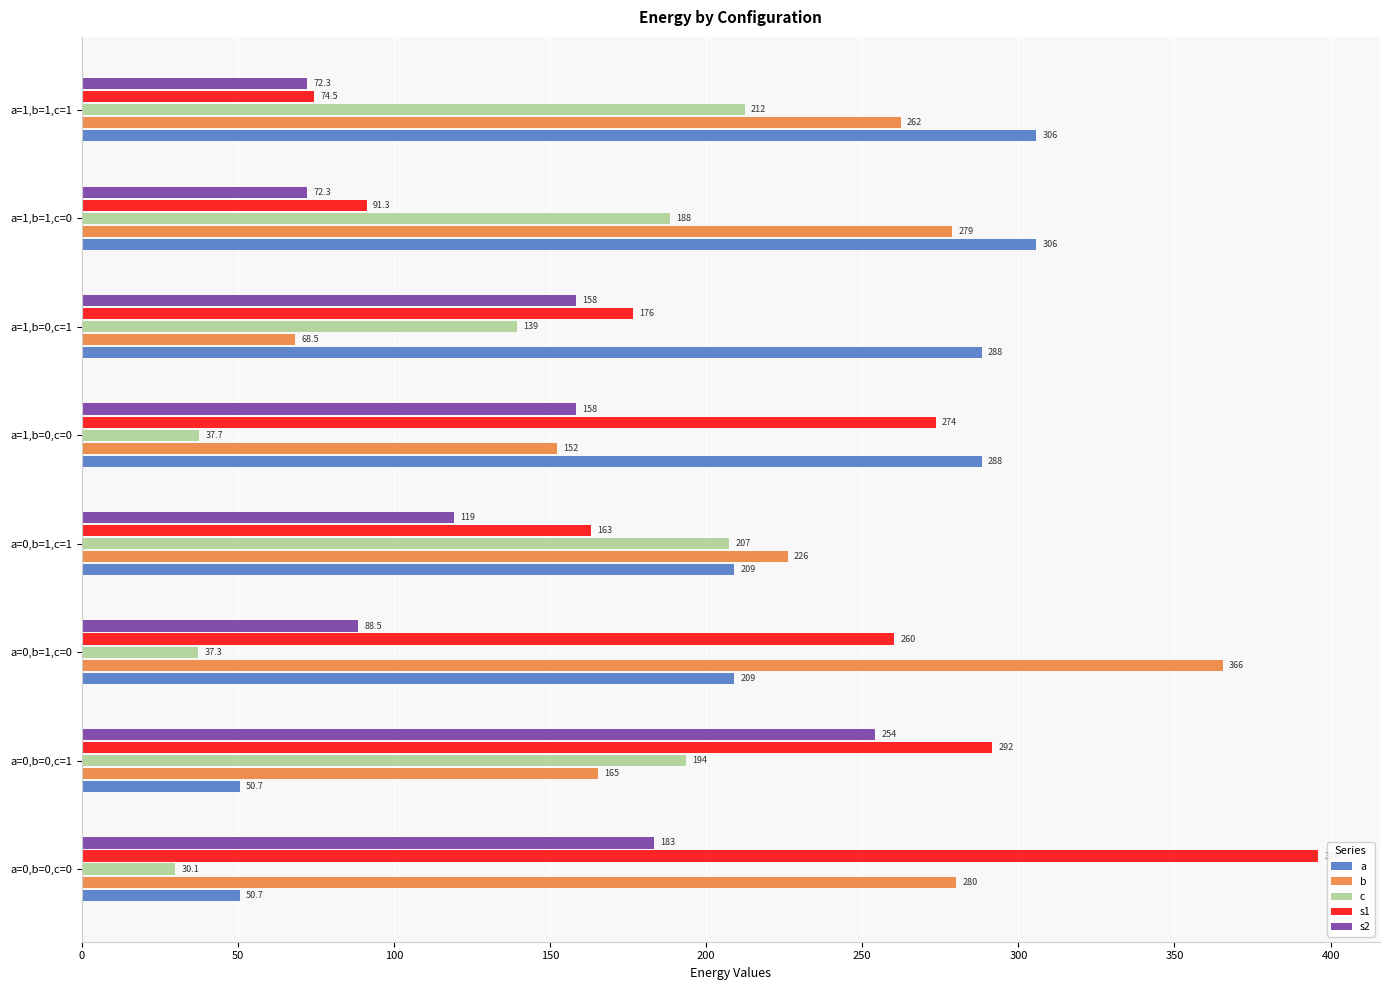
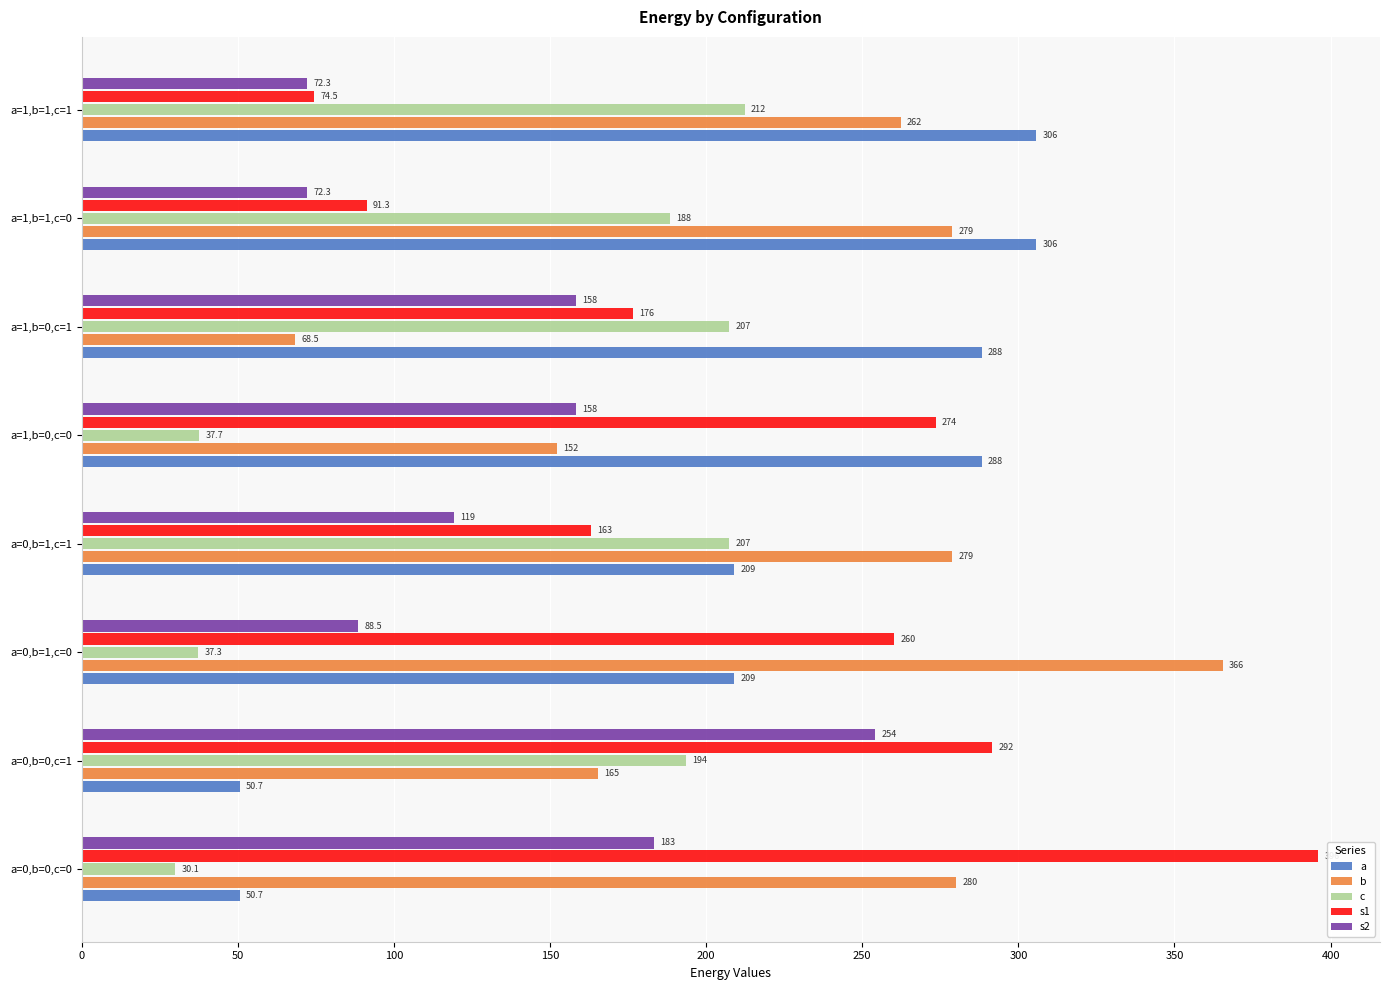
c, a=1,b=0,c=1: 139 -> 207
b, a=0,b=1,c=1: 226 -> 279
